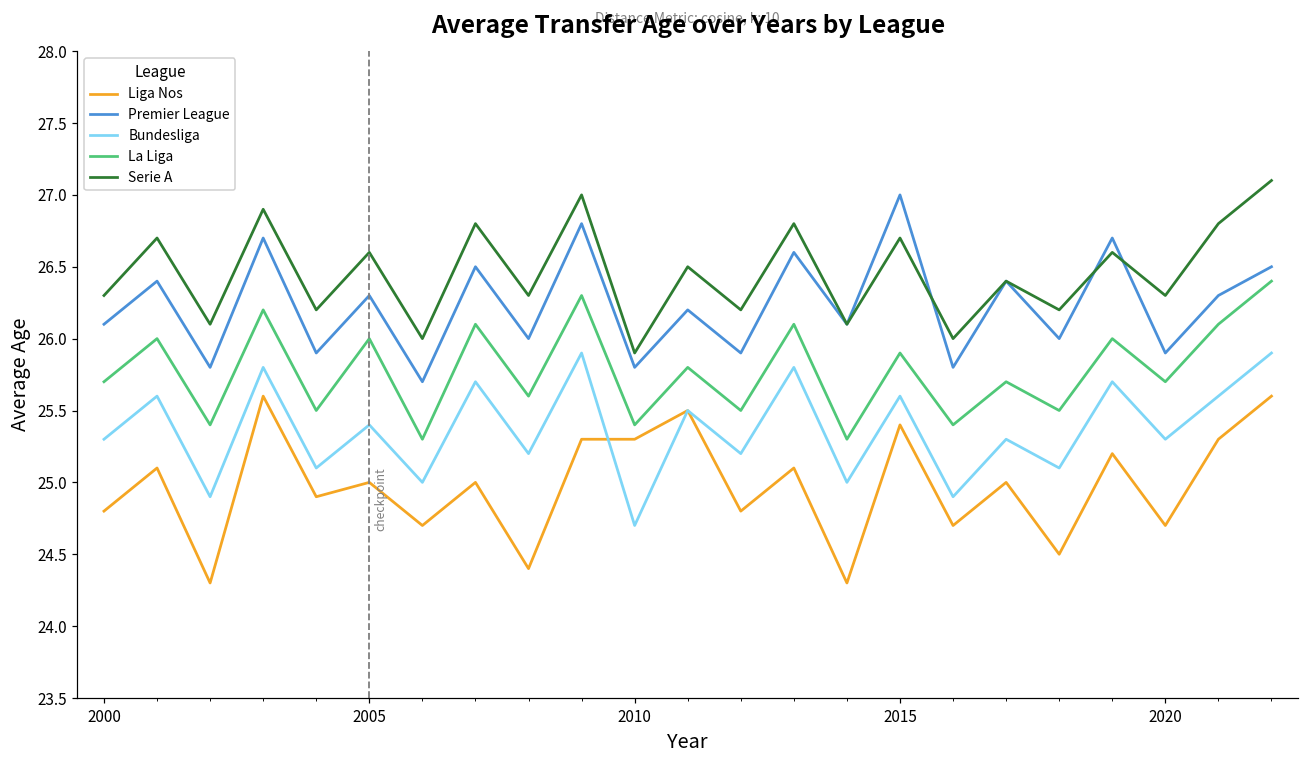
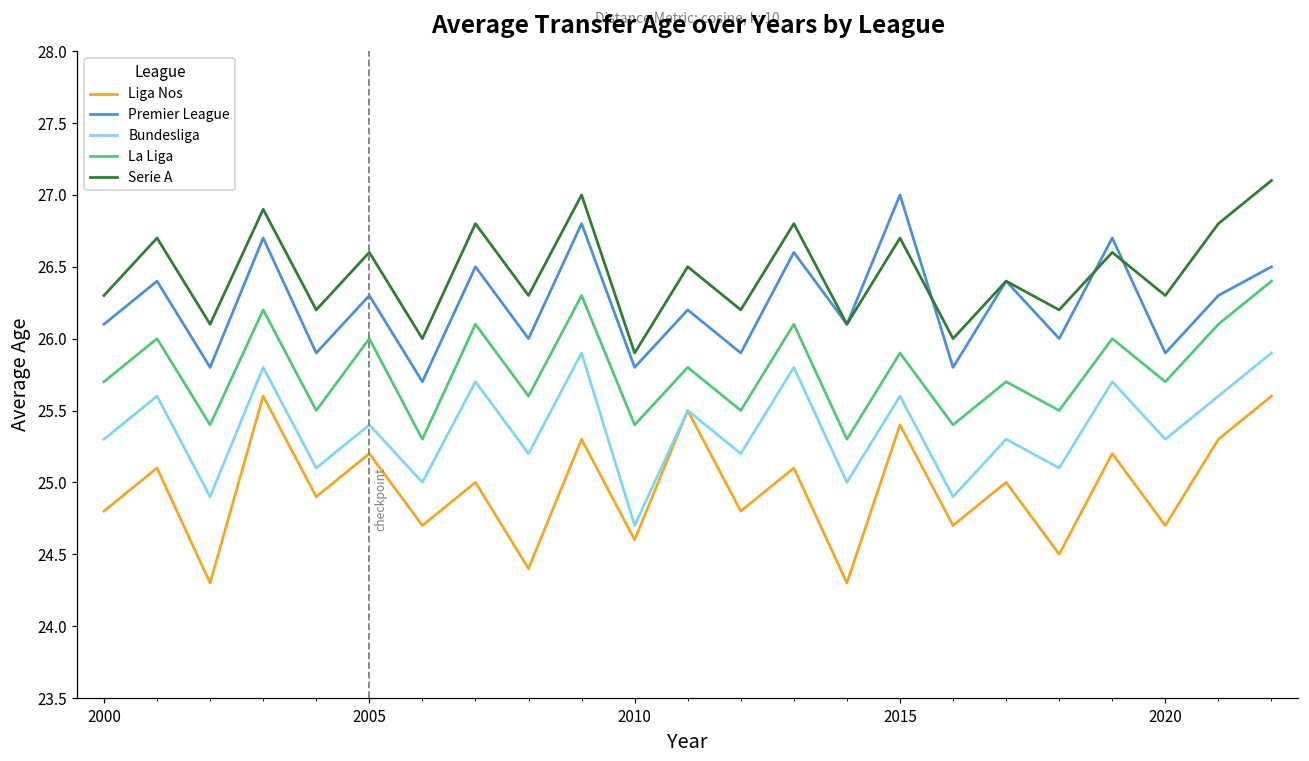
Liga Nos, 2005: 25.0 -> 25.2
Liga Nos, 2010: 25.3 -> 24.6
